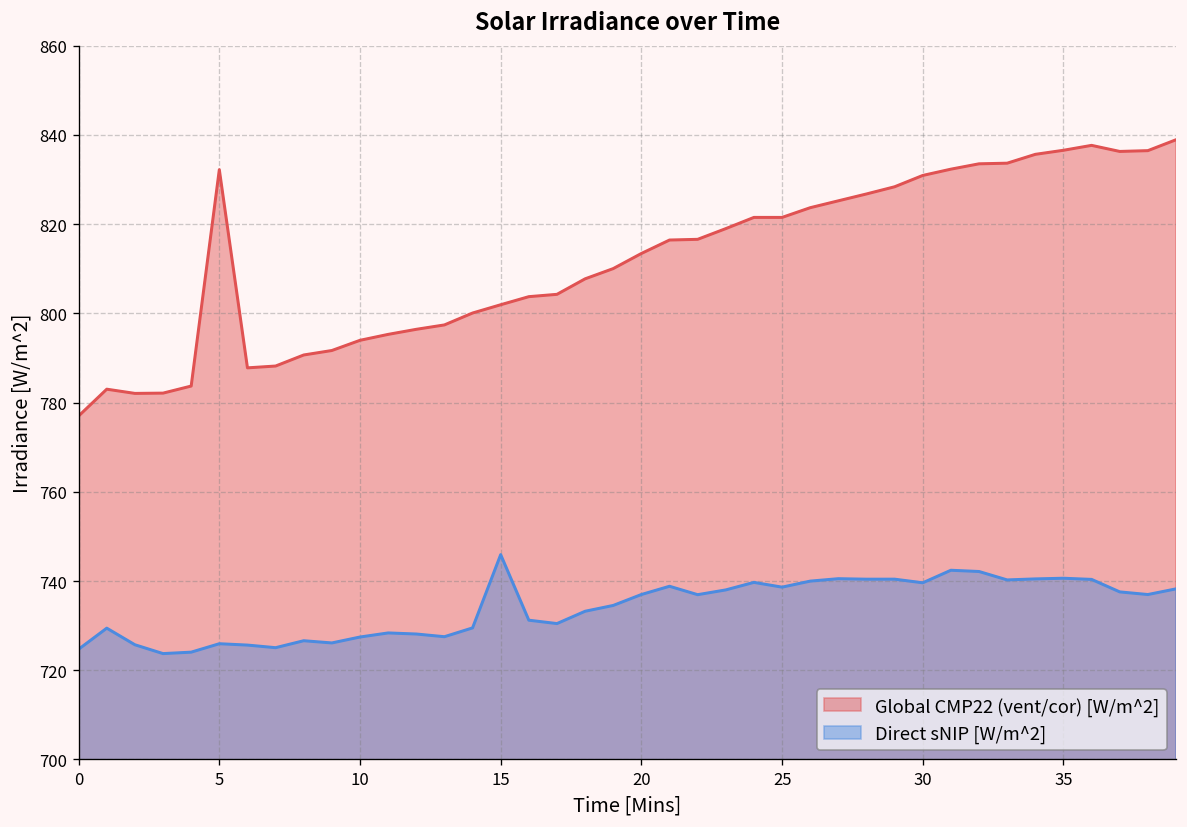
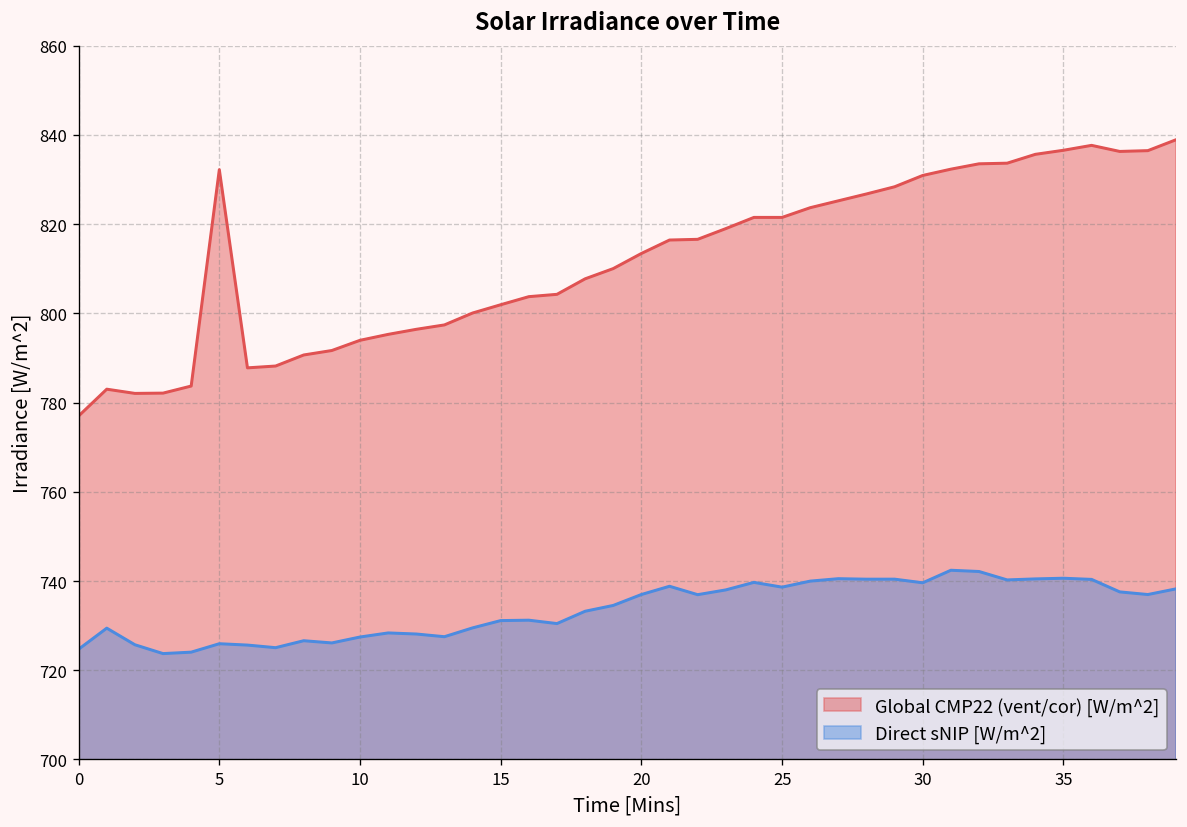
Direct sNIP [W/m^2], 15: 746 -> 731
